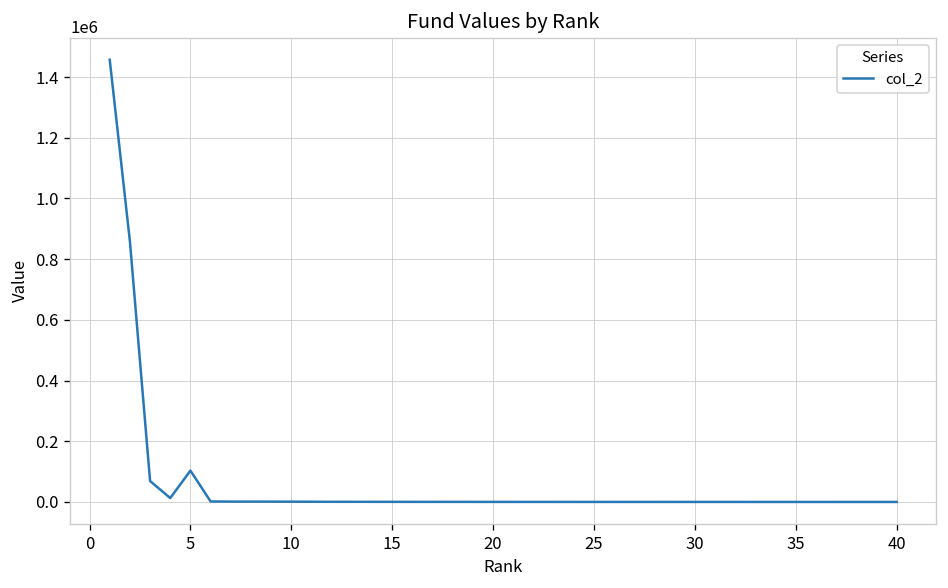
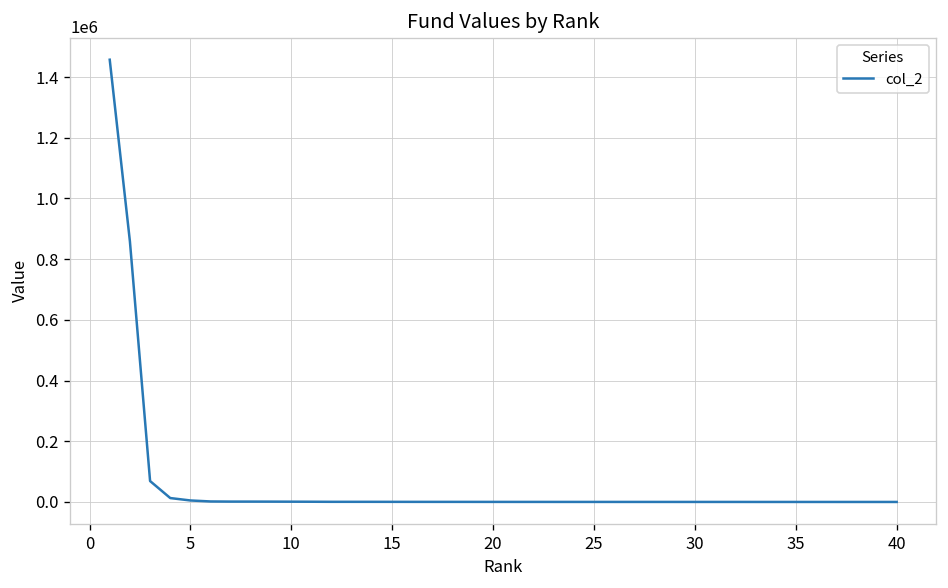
5: 100000 -> 0
